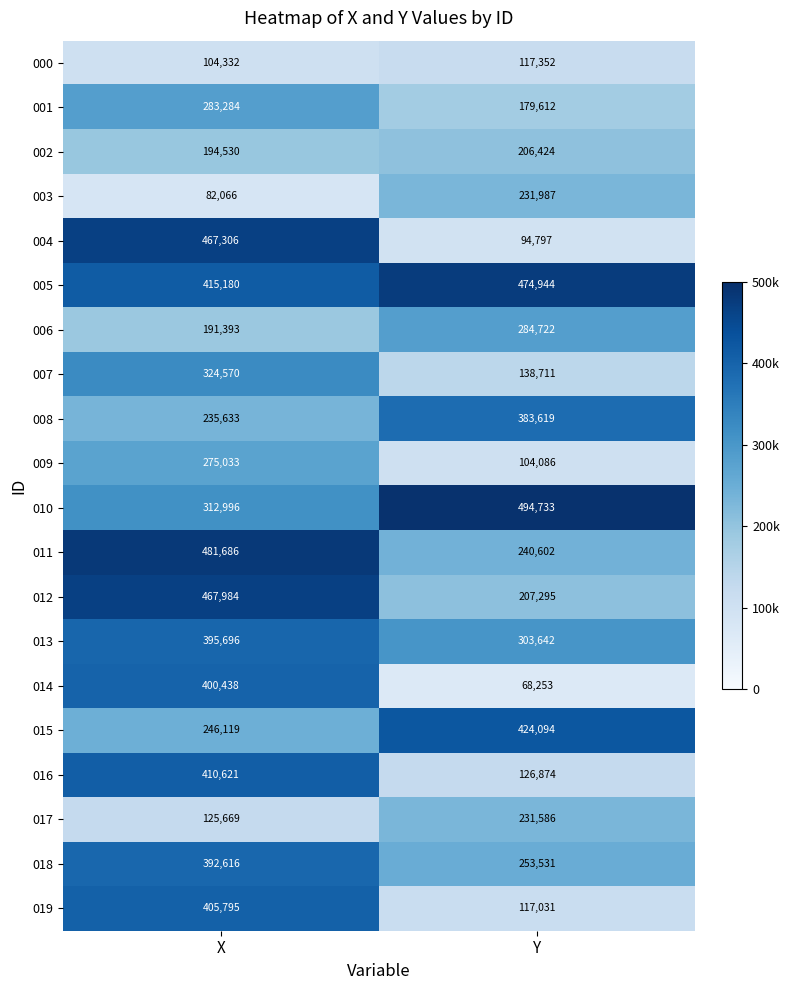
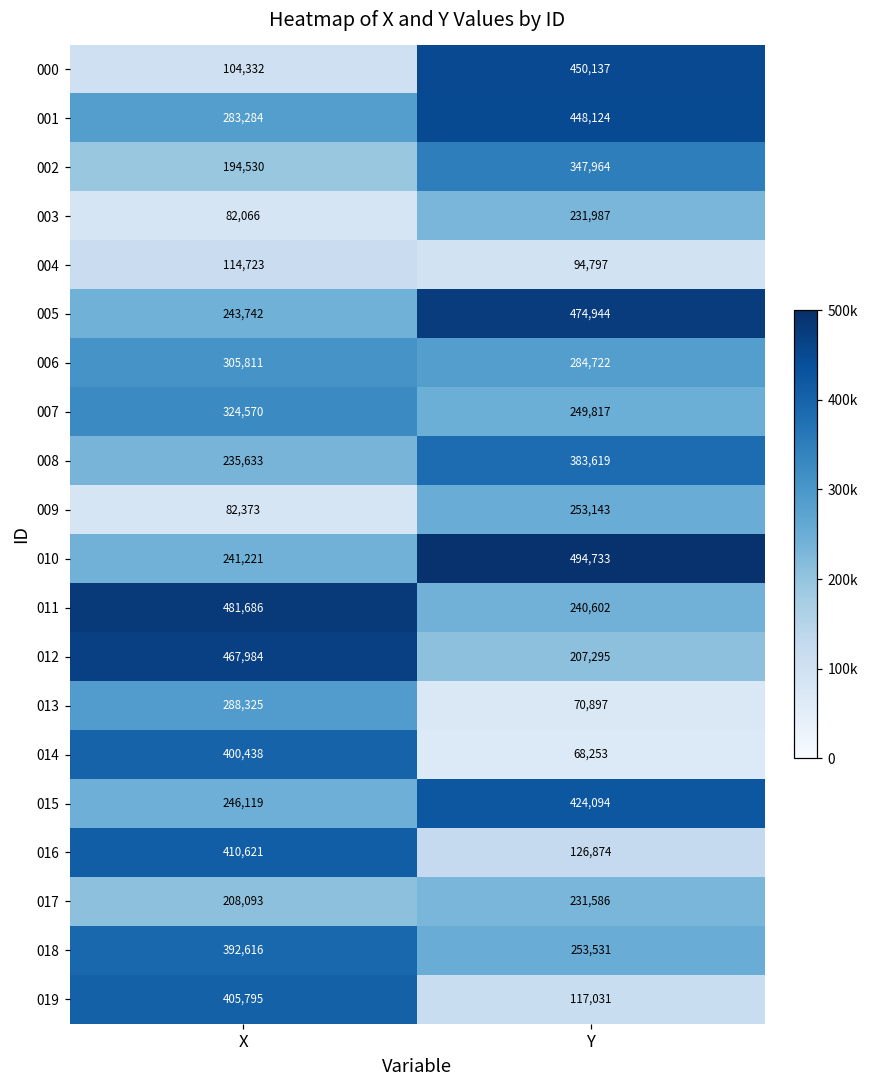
000, Y: 117,352 -> 450,137
001, Y: 179,612 -> 448,124
002, Y: 206,424 -> 347,964
004, X: 467,306 -> 114,723
005, X: 415,180 -> 243,742
006, X: 191,393 -> 305,811
007, Y: 138,711 -> 249,817
009, X: 275,033 -> 82,373
009, Y: 104,086 -> 253,143
010, X: 312,996 -> 241,221
013, X: 395,696 -> 288,325
013, Y: 303,642 -> 70,897
017, X: 125,669 -> 208,093
